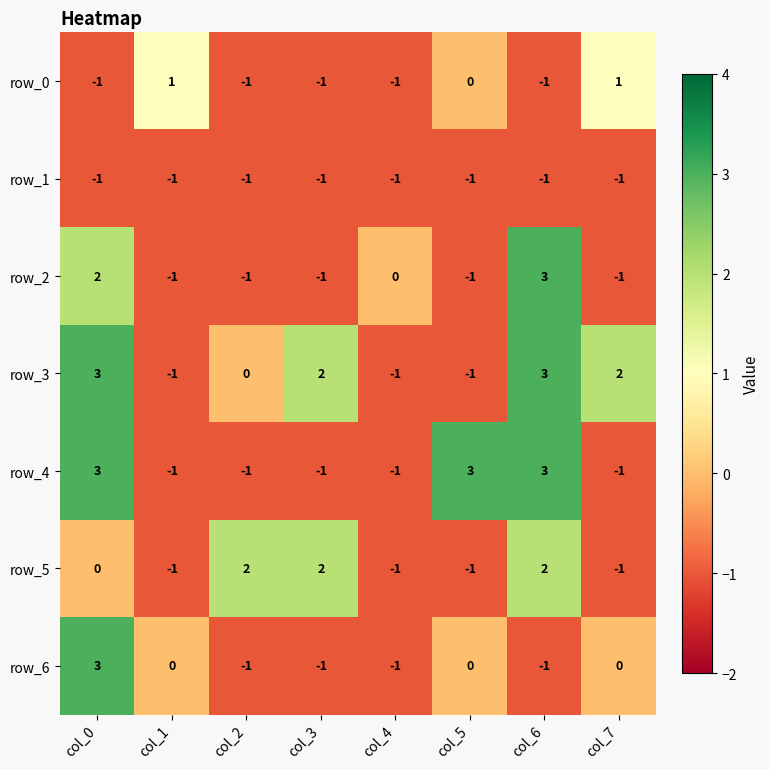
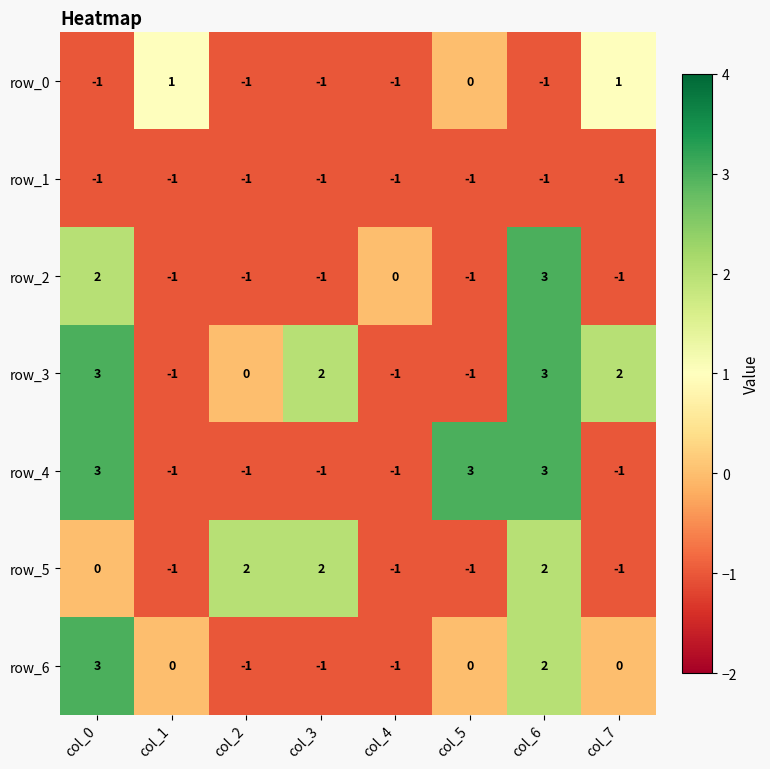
row_6, col_6: -1 -> 2
